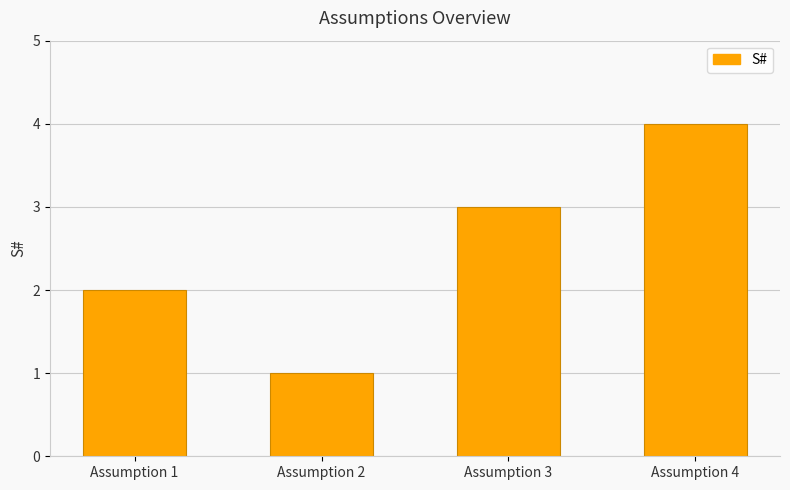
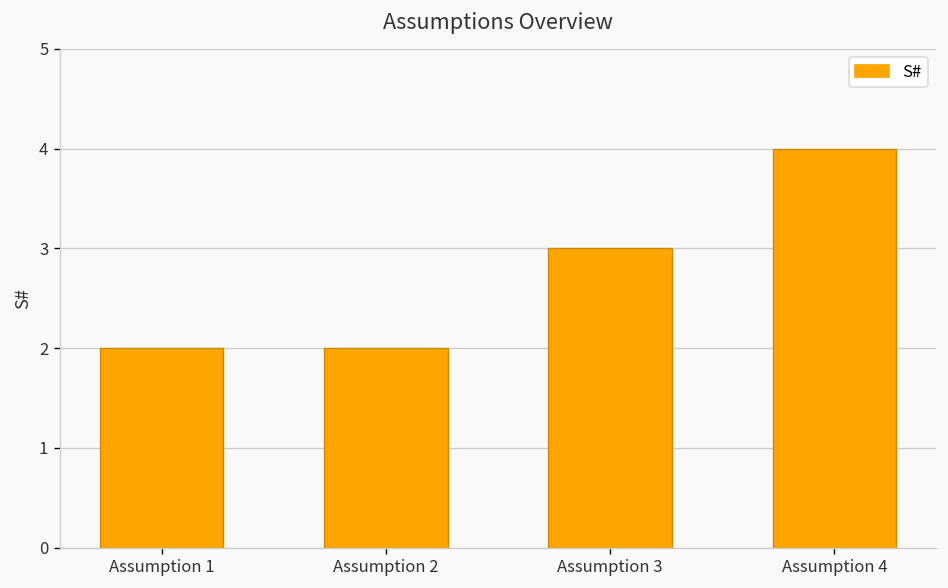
Assumption 2: 1 -> 2
